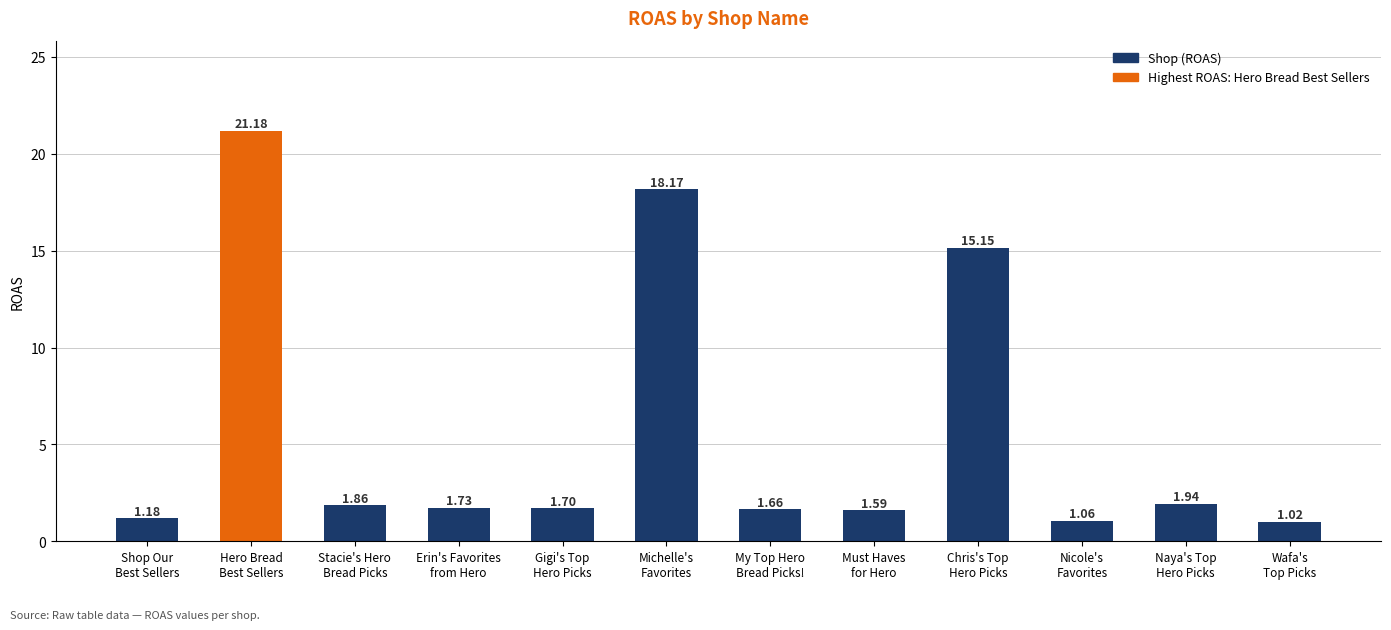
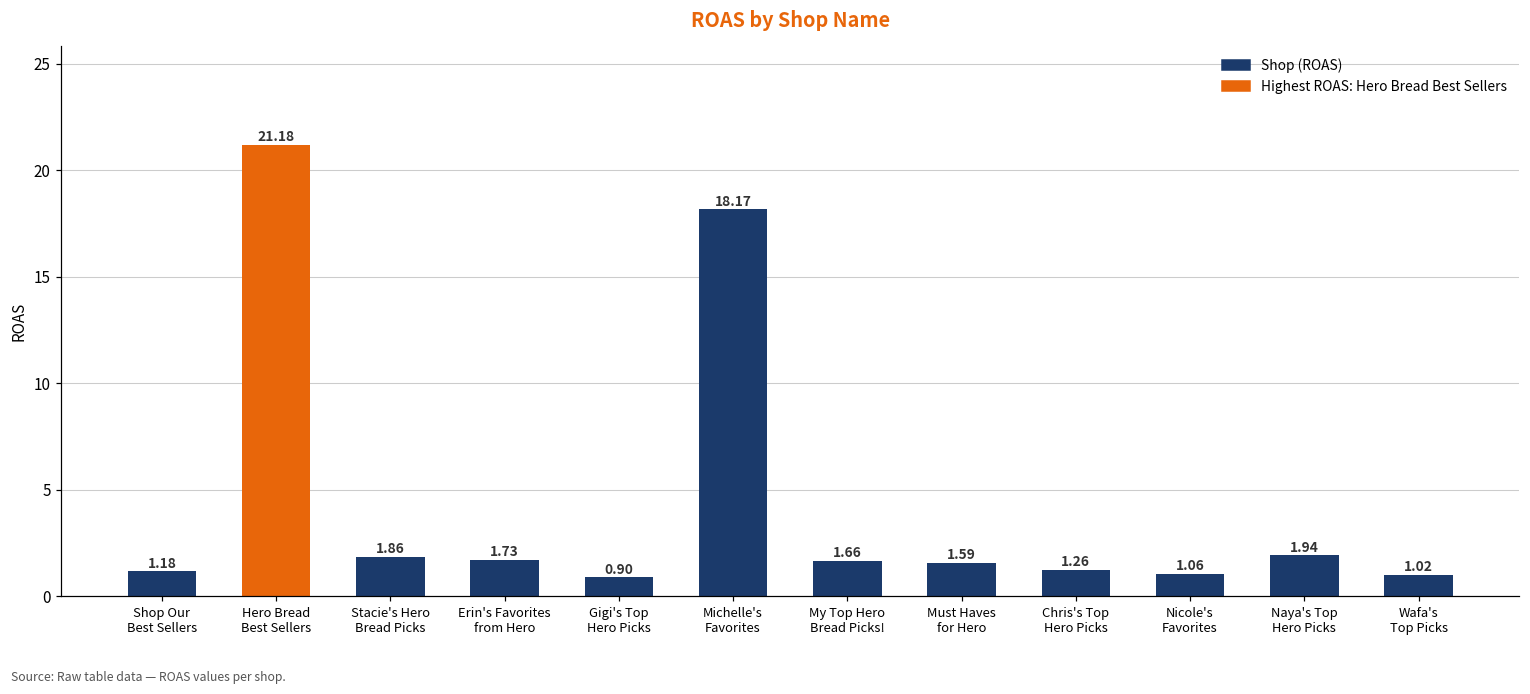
Gigi's Top Hero Picks: 1.70 -> 0.90
Chris's Top Hero Picks: 15.15 -> 1.26
